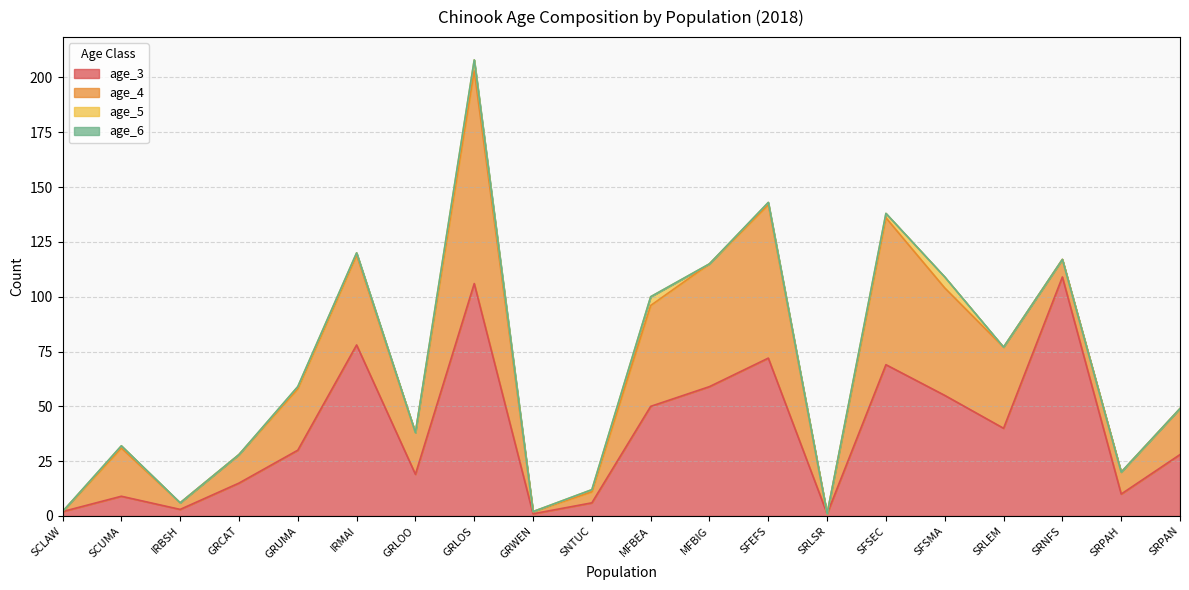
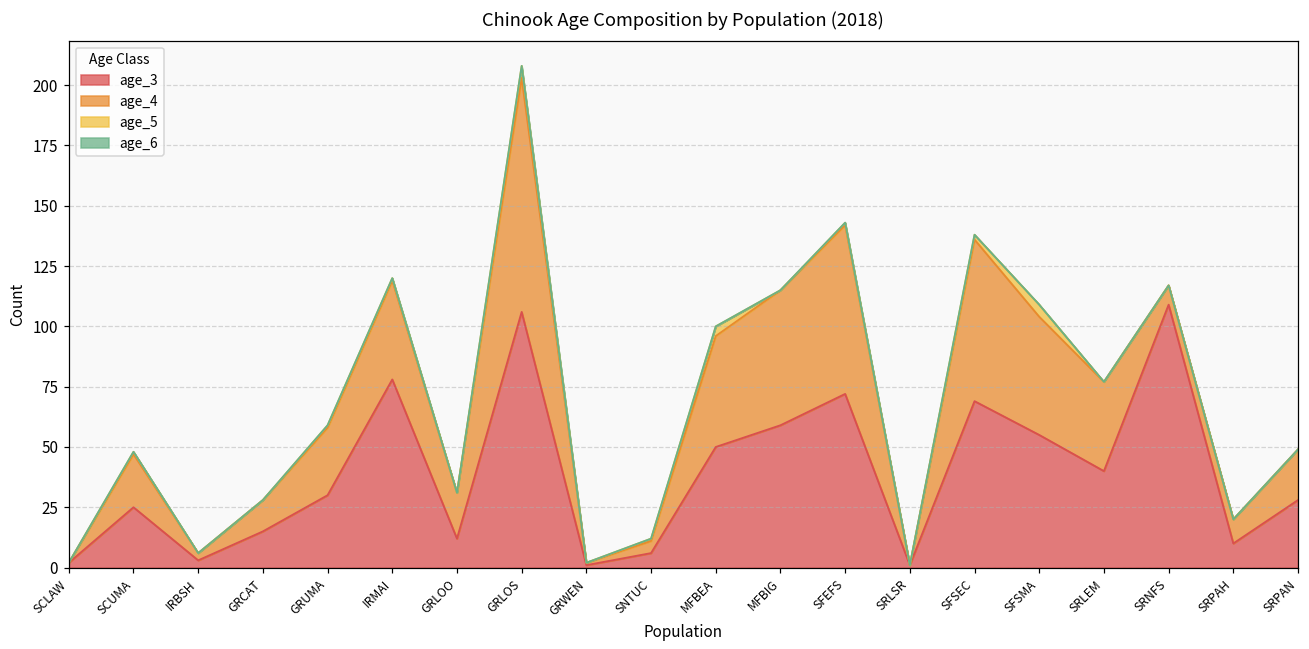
age_3, SCUMA: 9 -> 25
age_3, GRLOO: 19 -> 12
